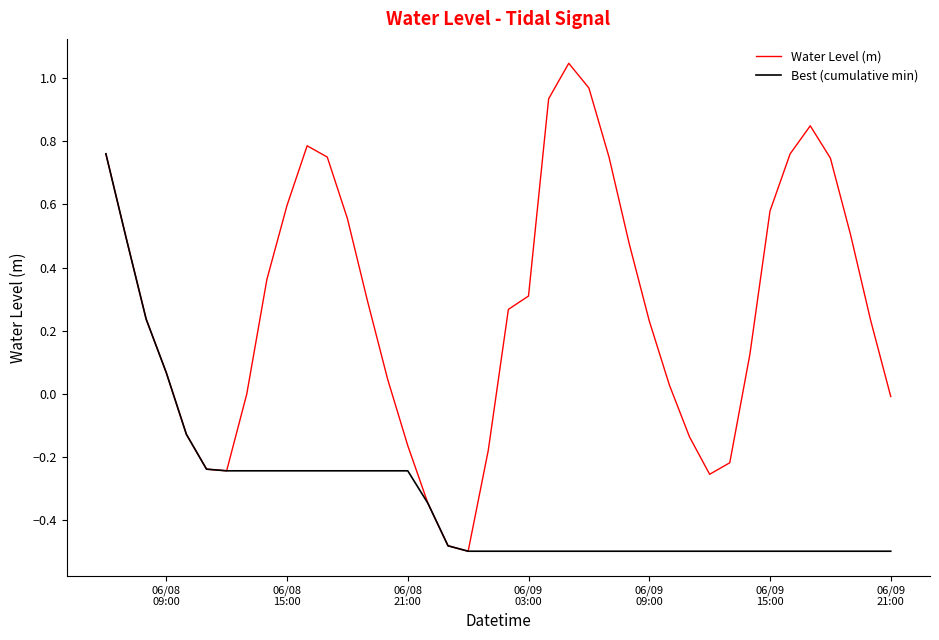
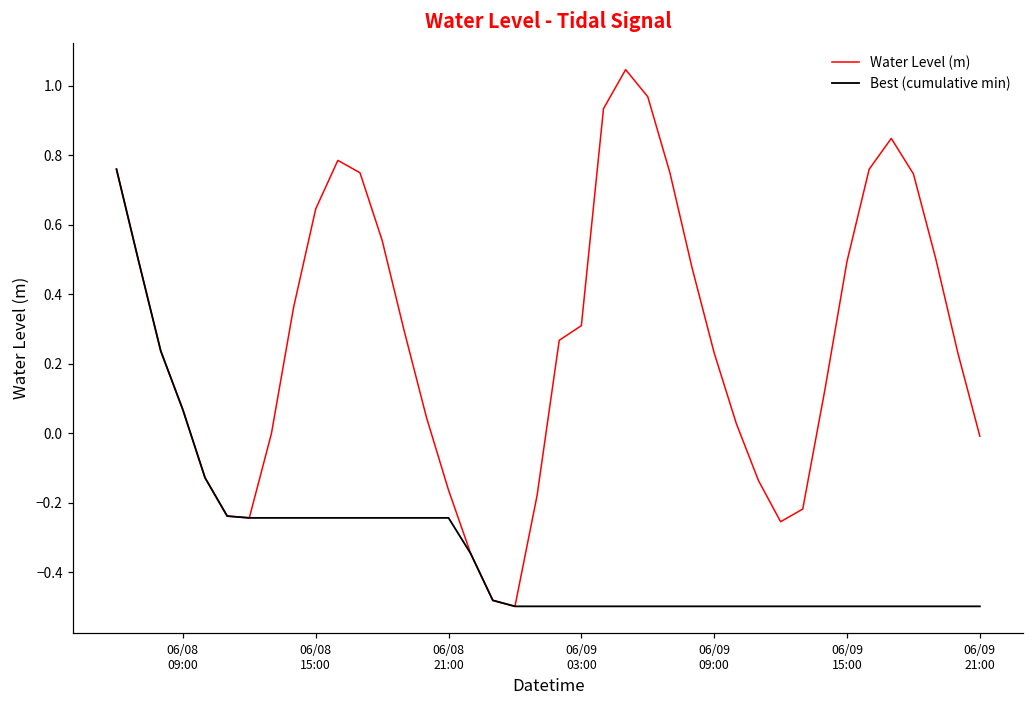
Water Level (m), 06/08 15:00: 0.60 -> 0.65
Water Level (m), 06/09 15:00: 0.58 -> 0.50
